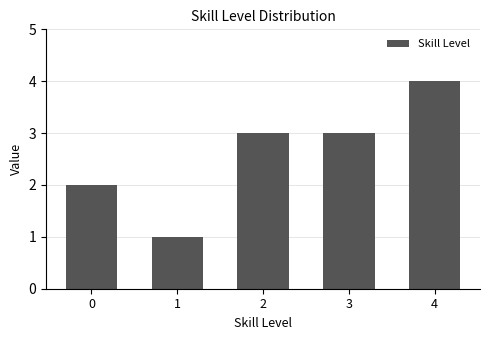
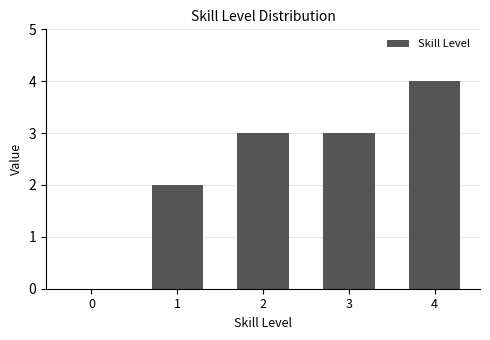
0: 2 -> 0
1: 1 -> 2
